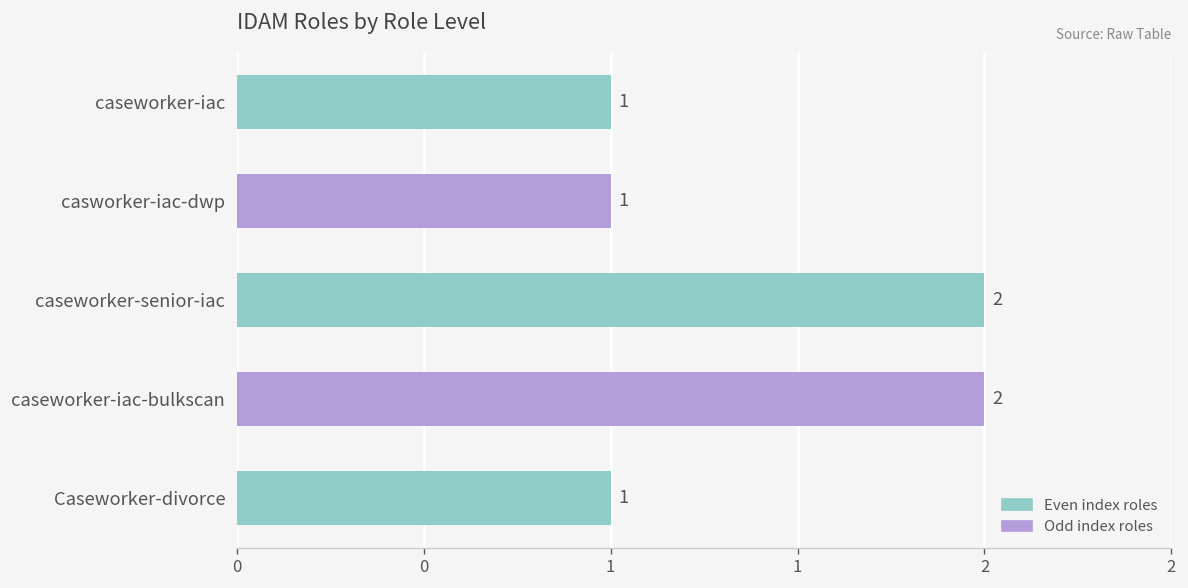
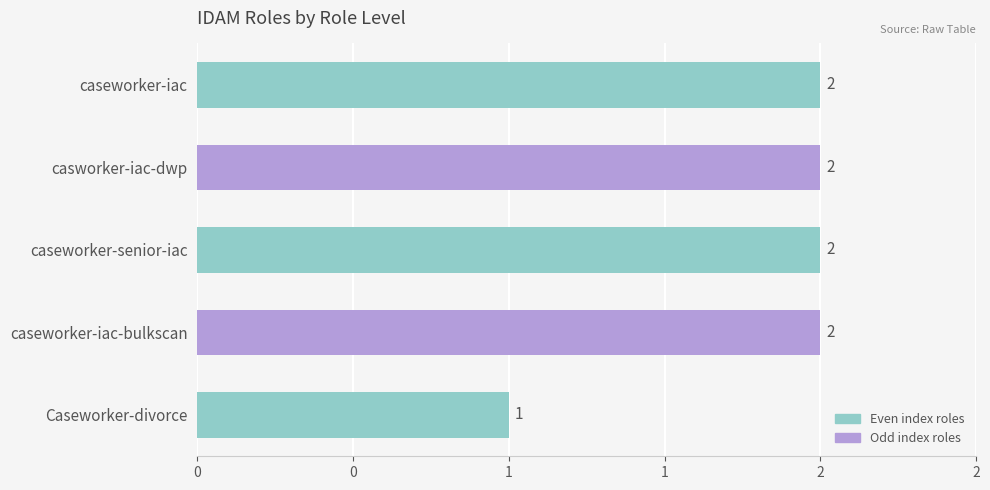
caseworker-iac: 1 -> 2
casworker-iac-dwp: 1 -> 2
